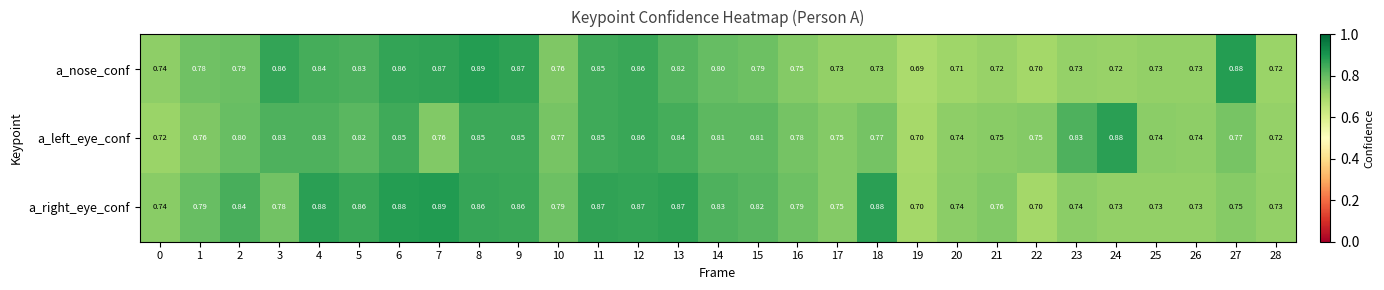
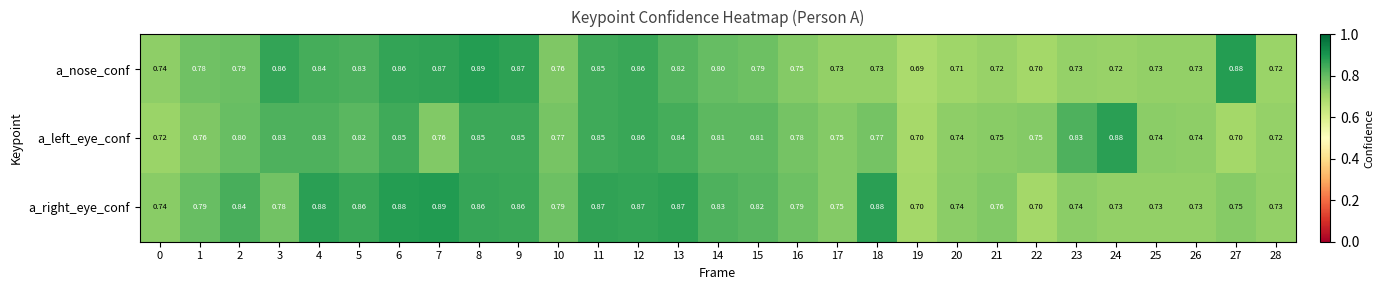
a_left_eye_conf, 27: 0.77 -> 0.70
